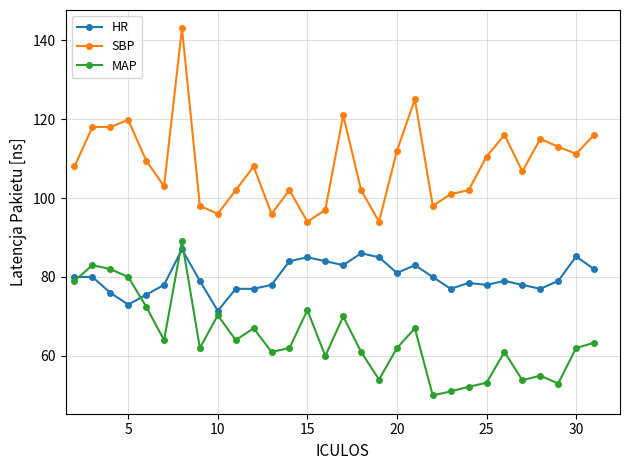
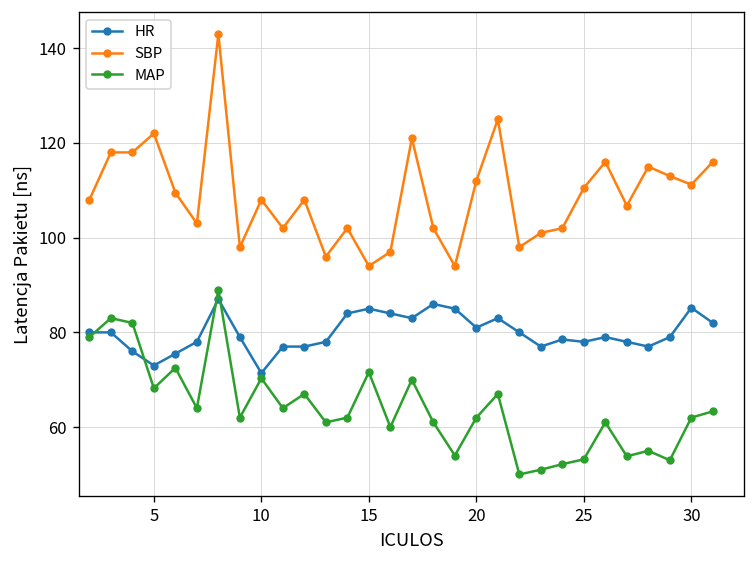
SBP, 5: 120 -> 122
MAP, 5: 80 -> 68
SBP, 10: 96 -> 108
